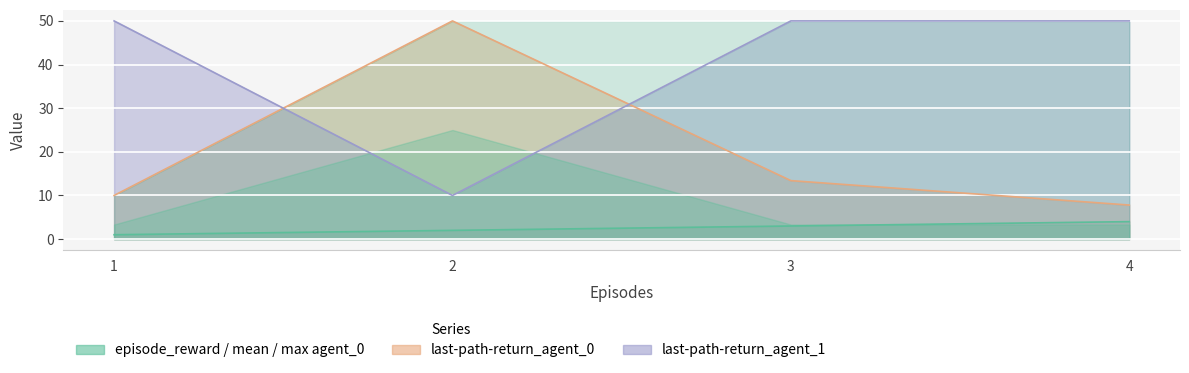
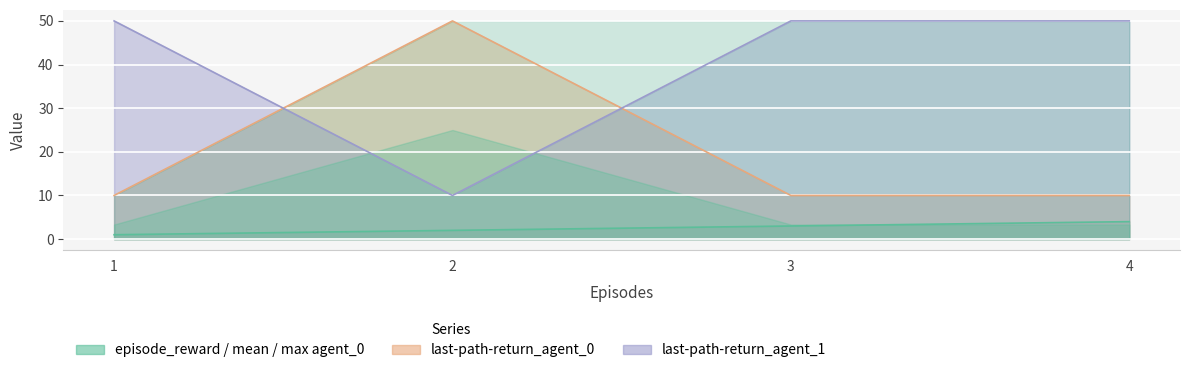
last-path-return_agent_0, 3: 13 -> 10
last-path-return_agent_0, 4: 8 -> 10
